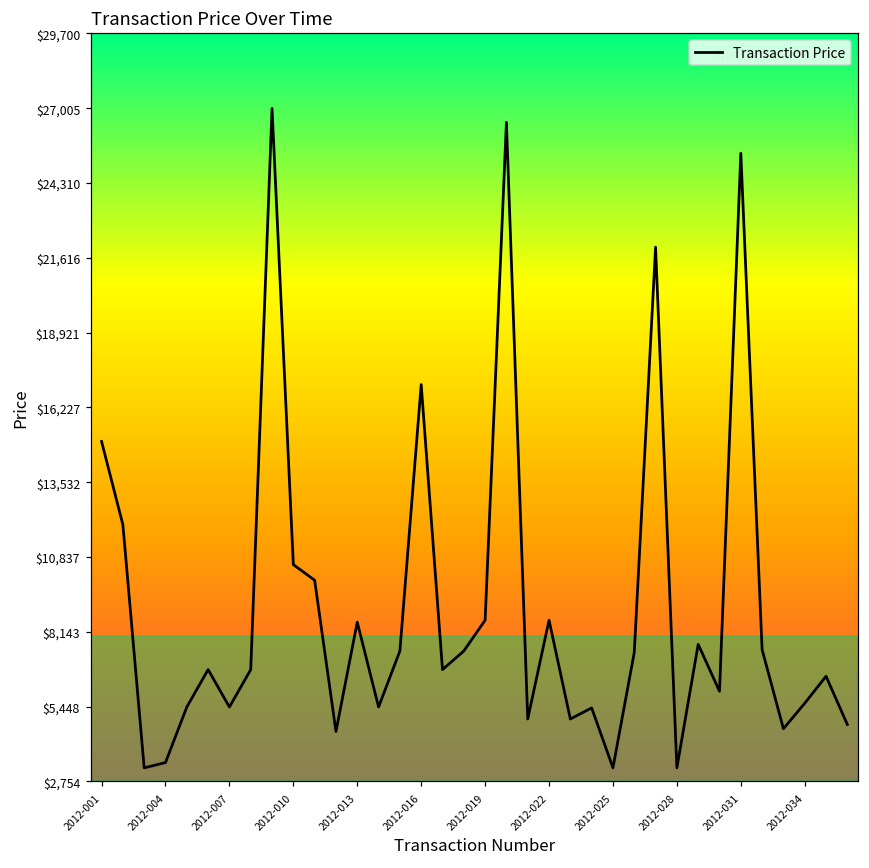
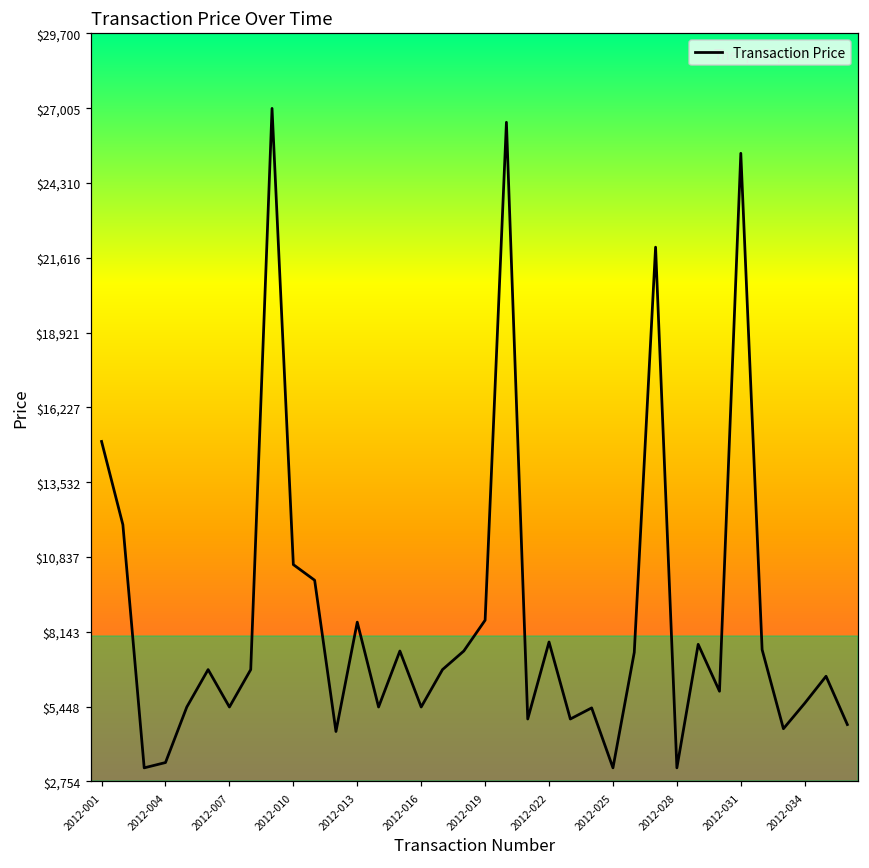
2012-016: $17,100 -> $5,400
2012-022: $8,600 -> $7,800
